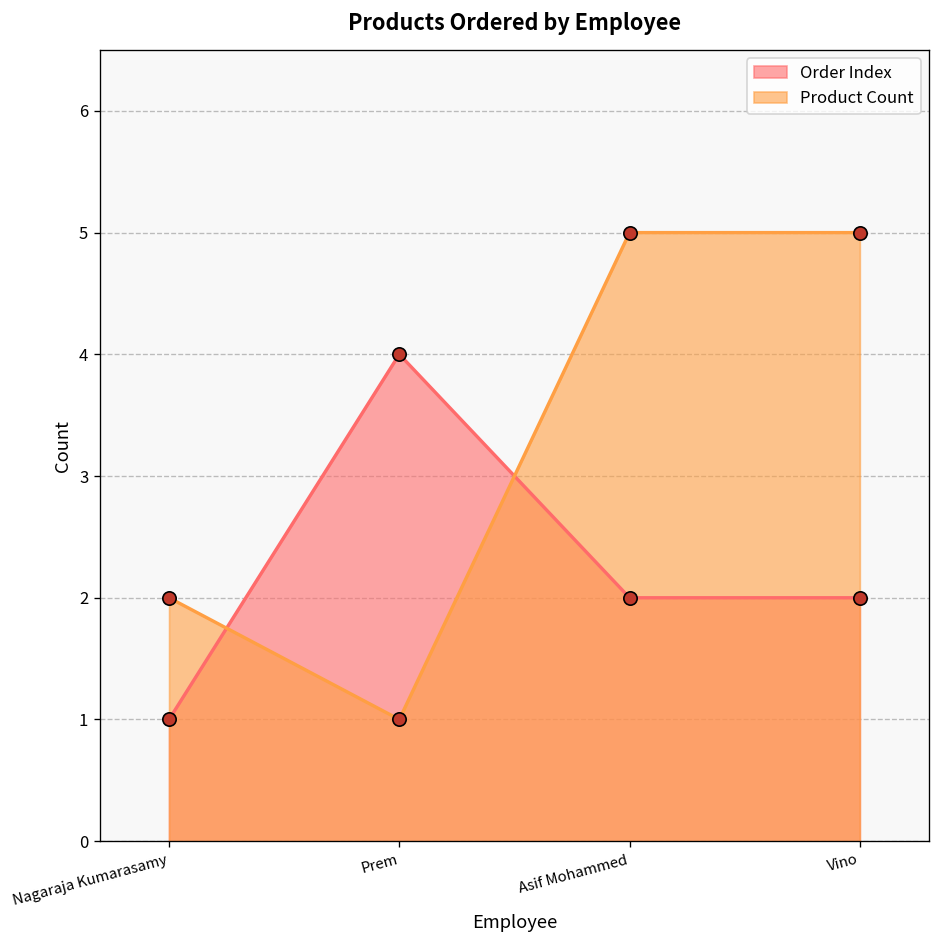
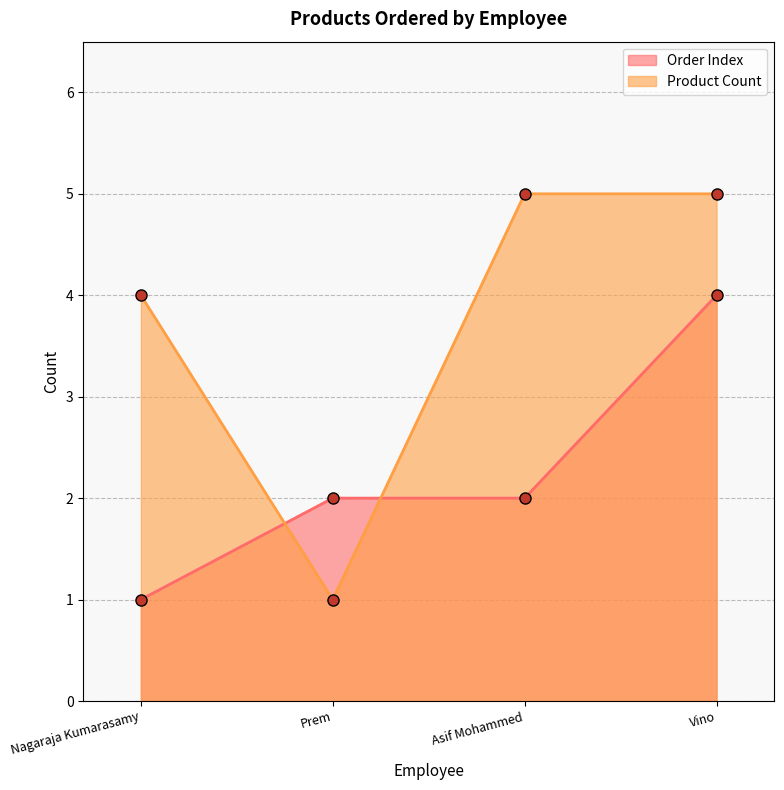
Product Count, Nagaraja Kumarasamy: 2 -> 4
Order Index, Prem: 4 -> 2
Order Index, Vino: 2 -> 4
